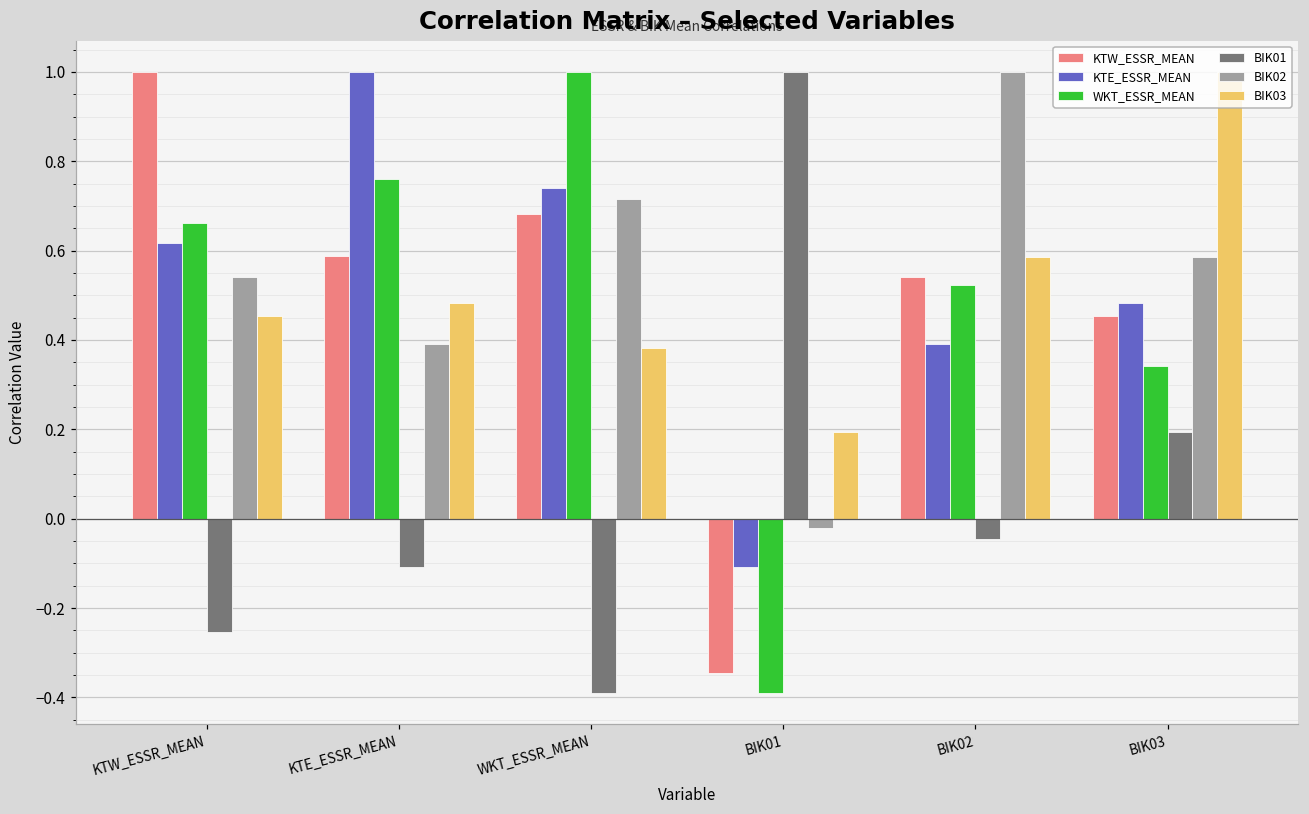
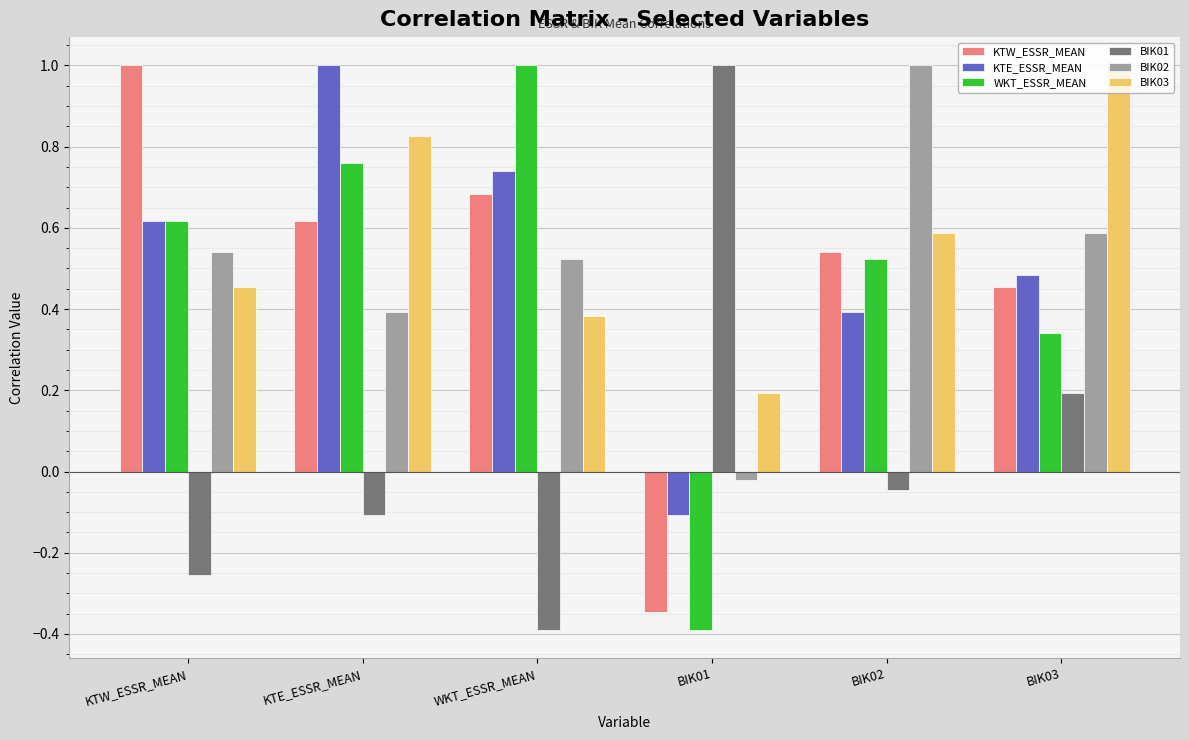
WKT_ESSR_MEAN, KTW_ESSR_MEAN: 0.66 -> 0.62
KTW_ESSR_MEAN, KTE_ESSR_MEAN: 0.59 -> 0.62
BIK03, KTE_ESSR_MEAN: 0.48 -> 0.83
BIK02, WKT_ESSR_MEAN: 0.72 -> 0.52
